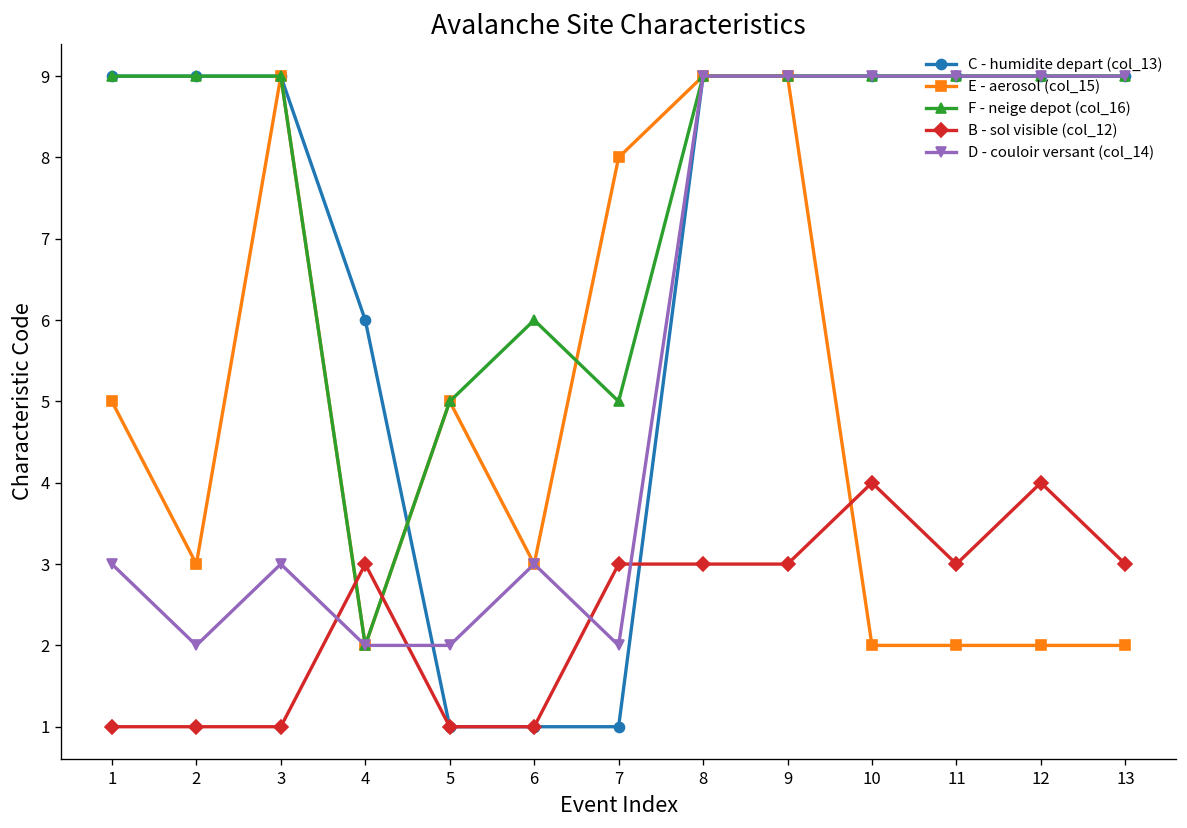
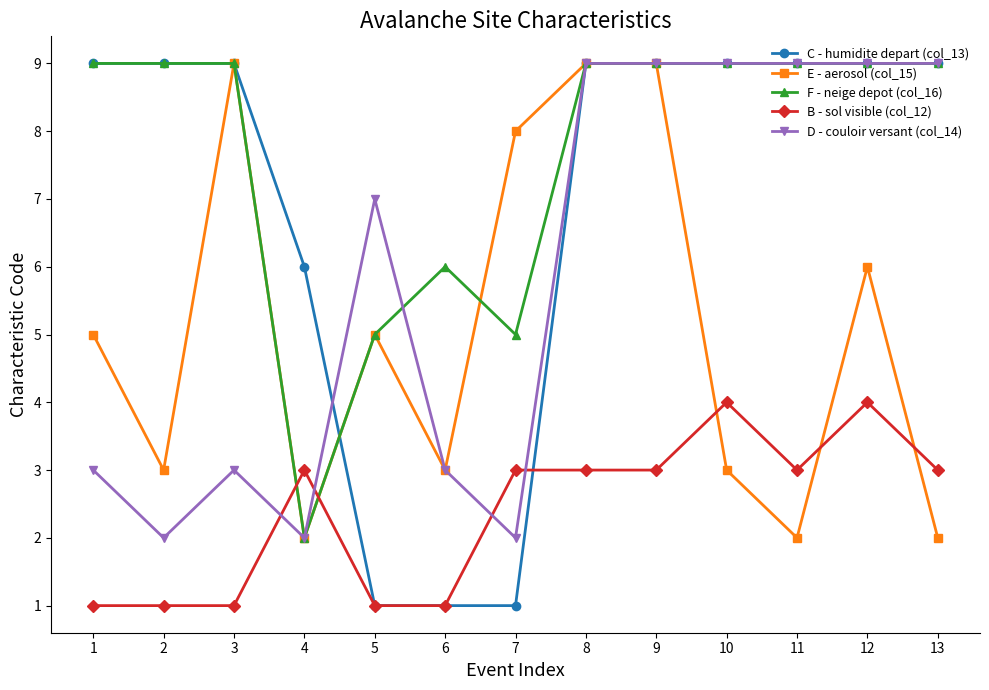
D - couloir versant (col_14), 5: 2 -> 7
E - aerosol (col_15), 10: 2 -> 3
E - aerosol (col_15), 12: 2 -> 6
